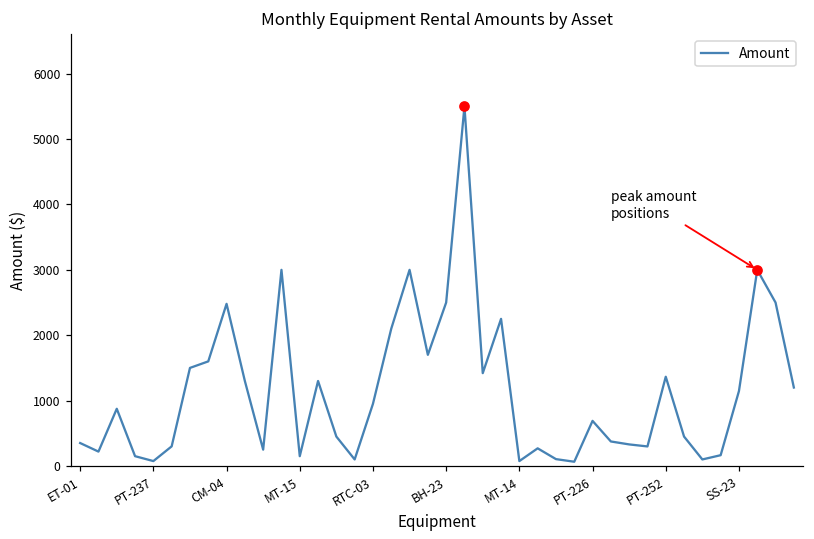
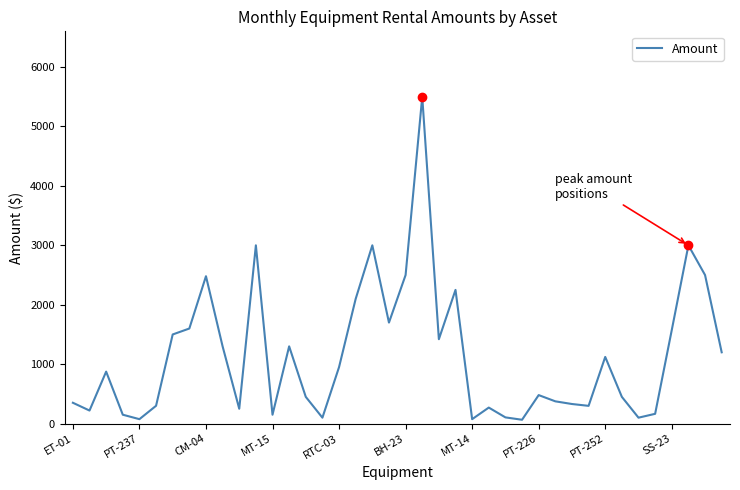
Amount, PT-226: 700 -> 500
Amount, PT-252: 1400 -> 1100
Amount, SS-23: 1100 -> 1600
